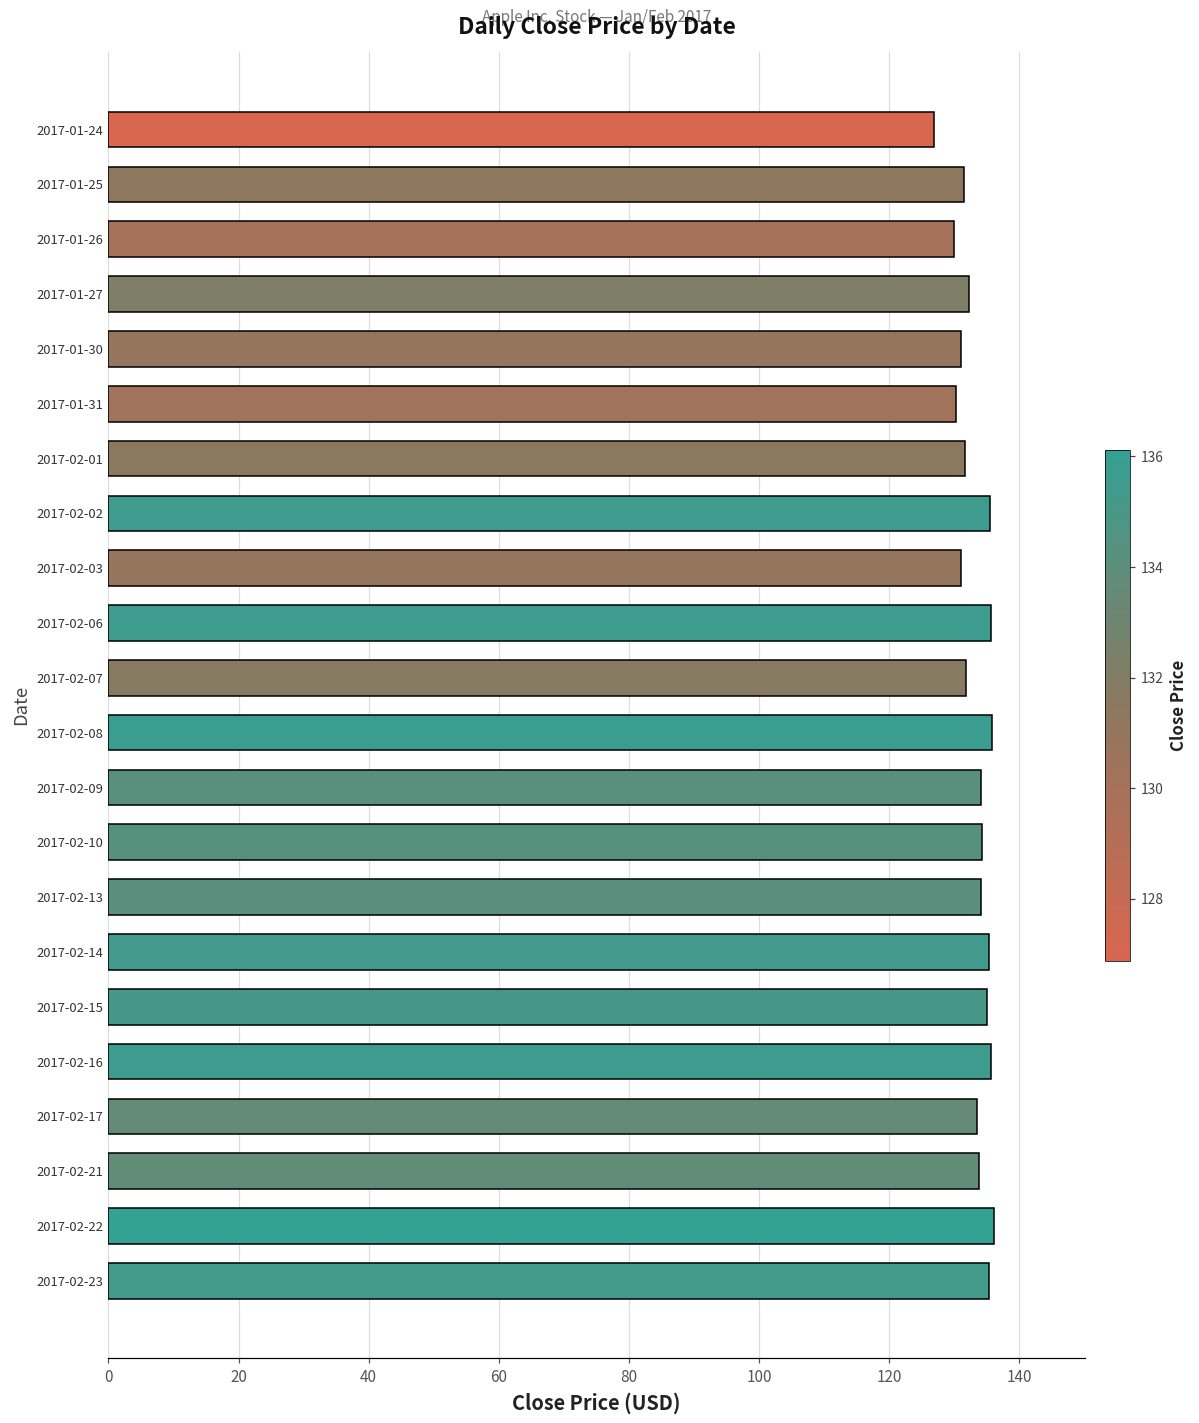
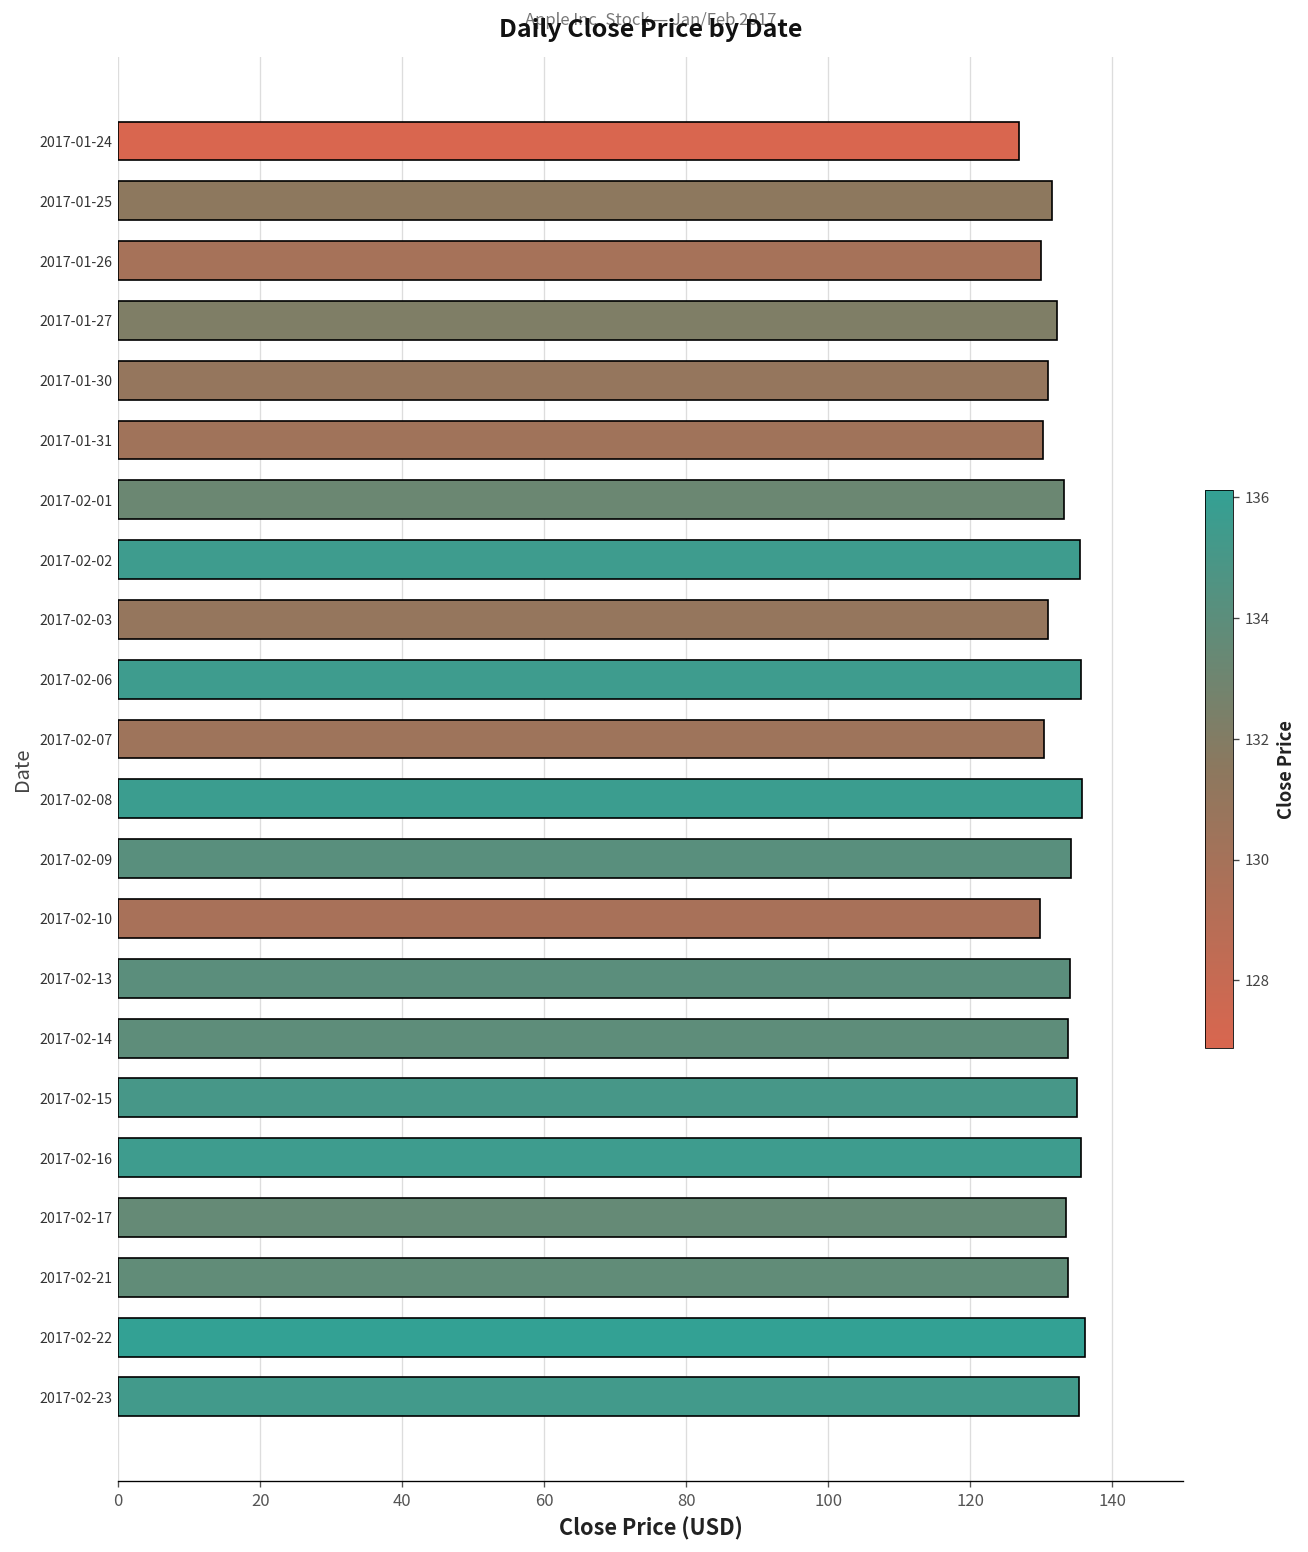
2017-02-01: 132 -> 133
2017-02-07: 132 -> 130
2017-02-10: 134 -> 130
2017-02-14: 135 -> 134
